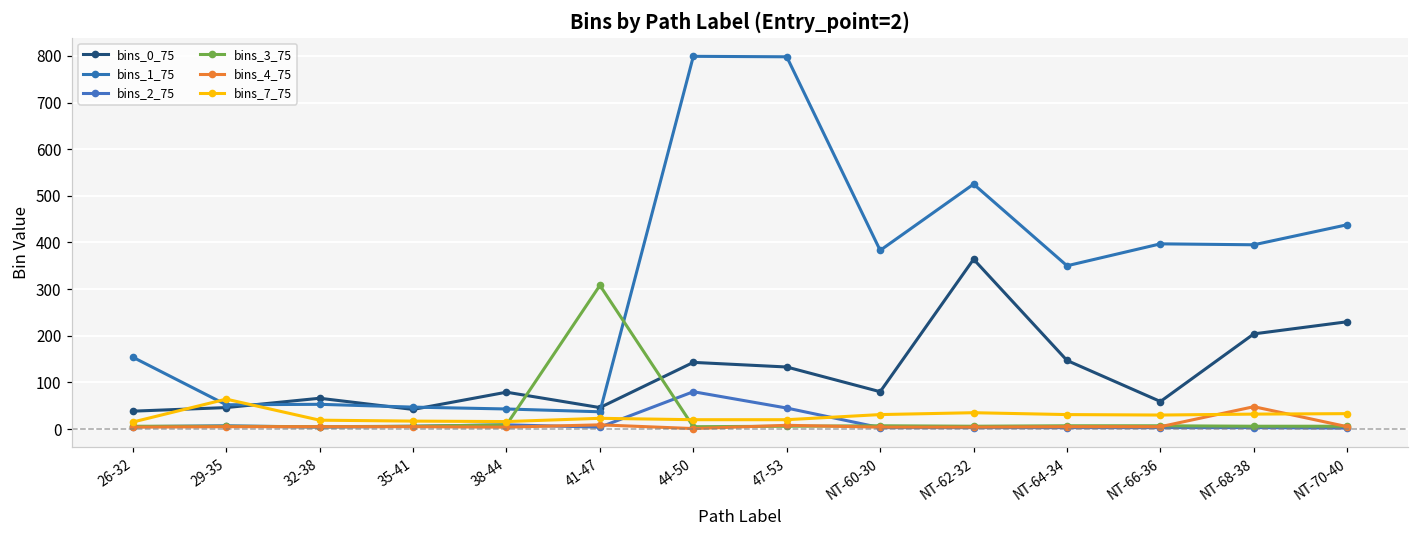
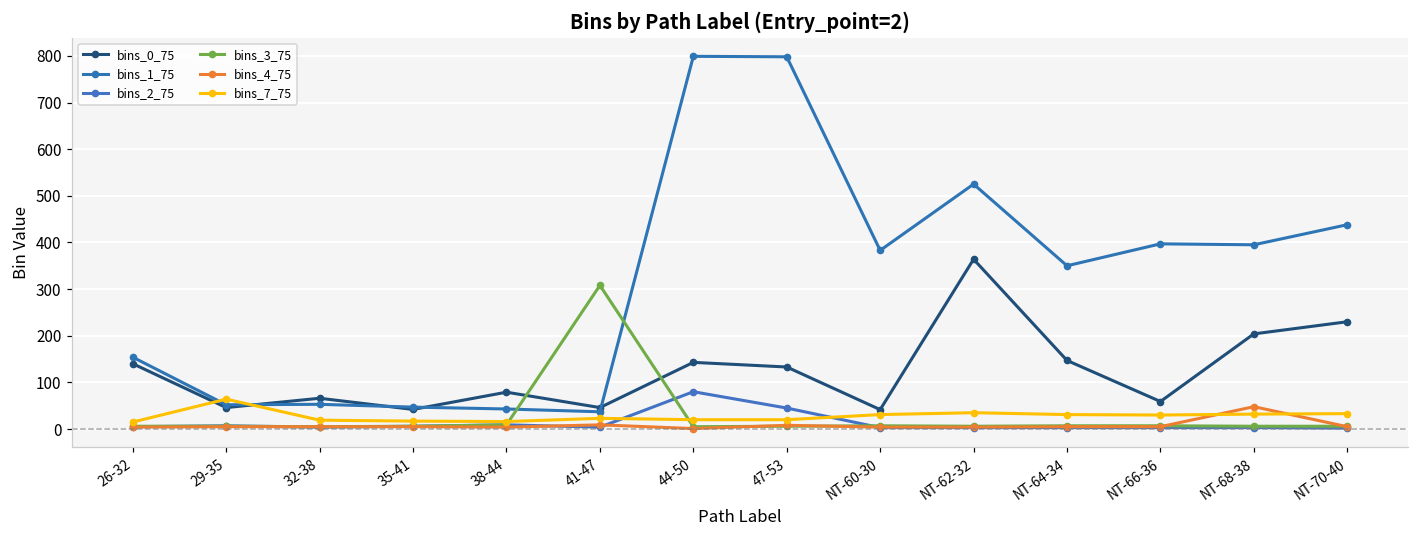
bins_0_75, 26-32: 40 -> 140
bins_0_75, NT-60-30: 80 -> 40
